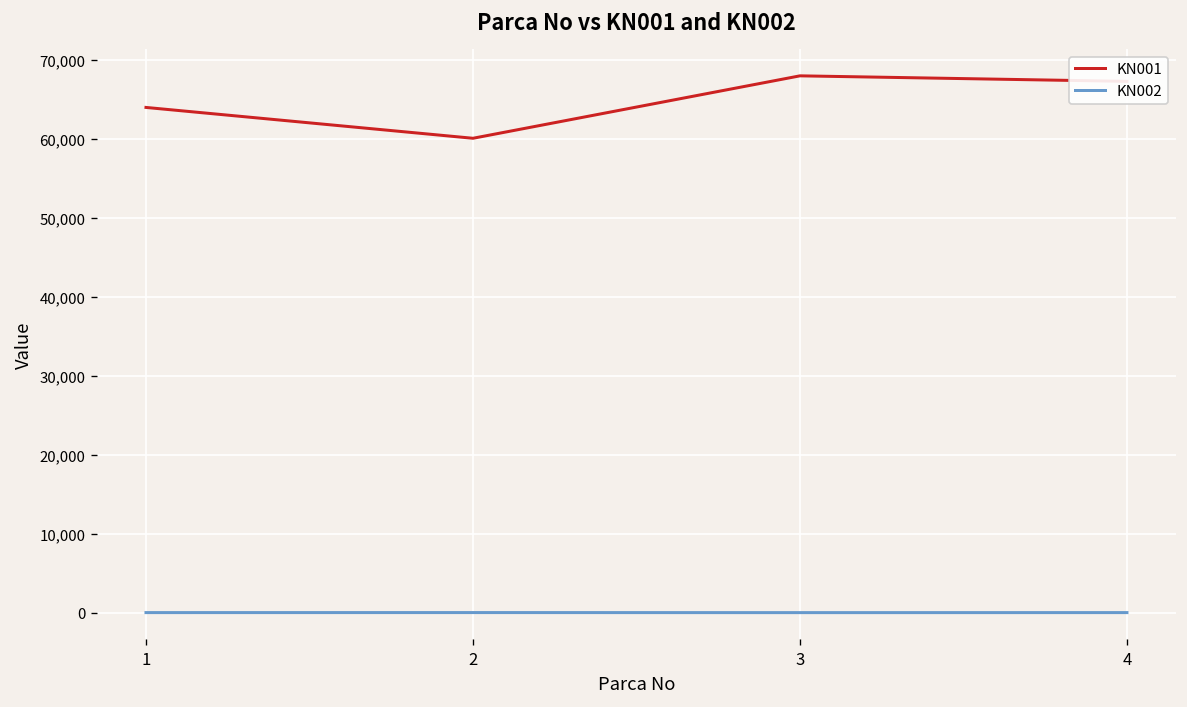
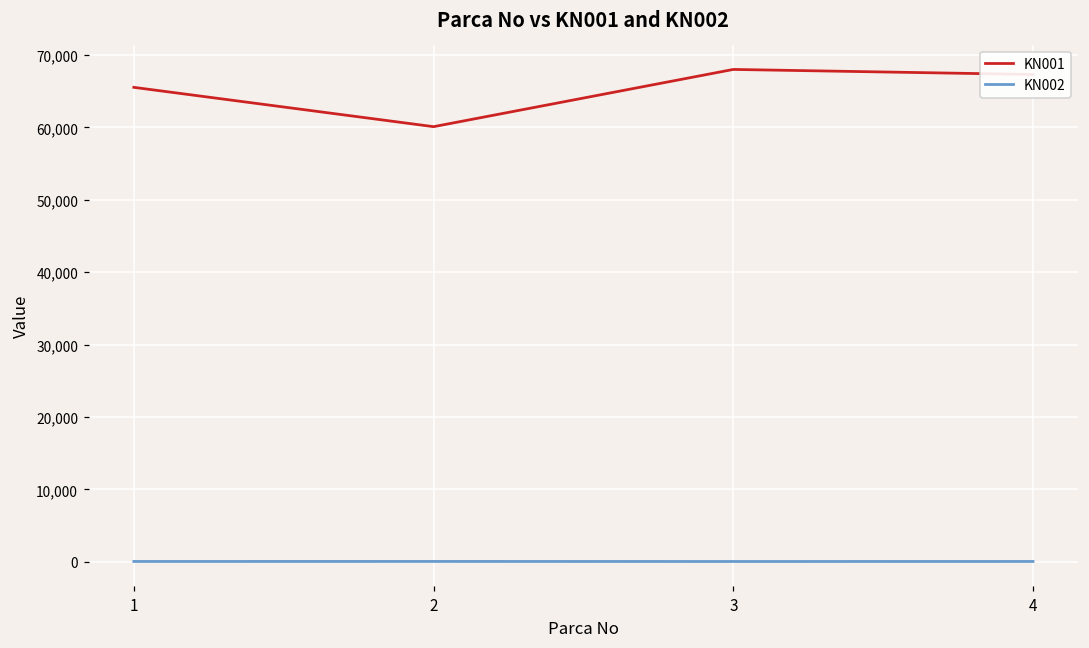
KN001, 1: 64,000 -> 66,000
